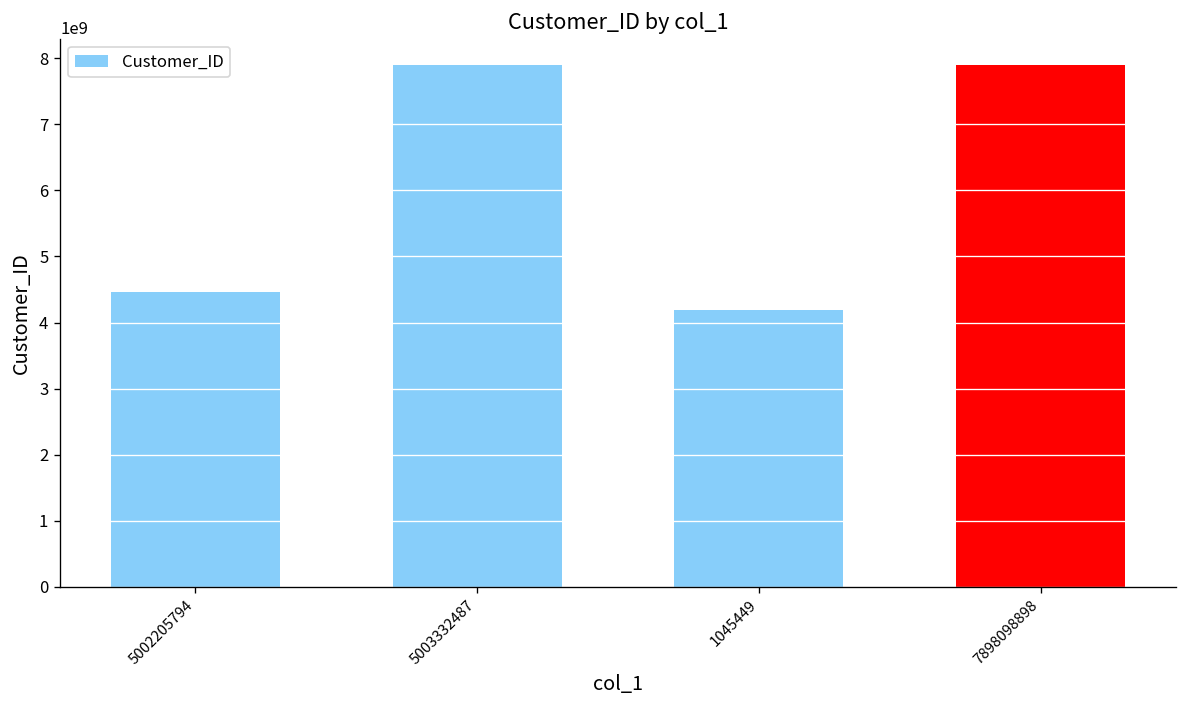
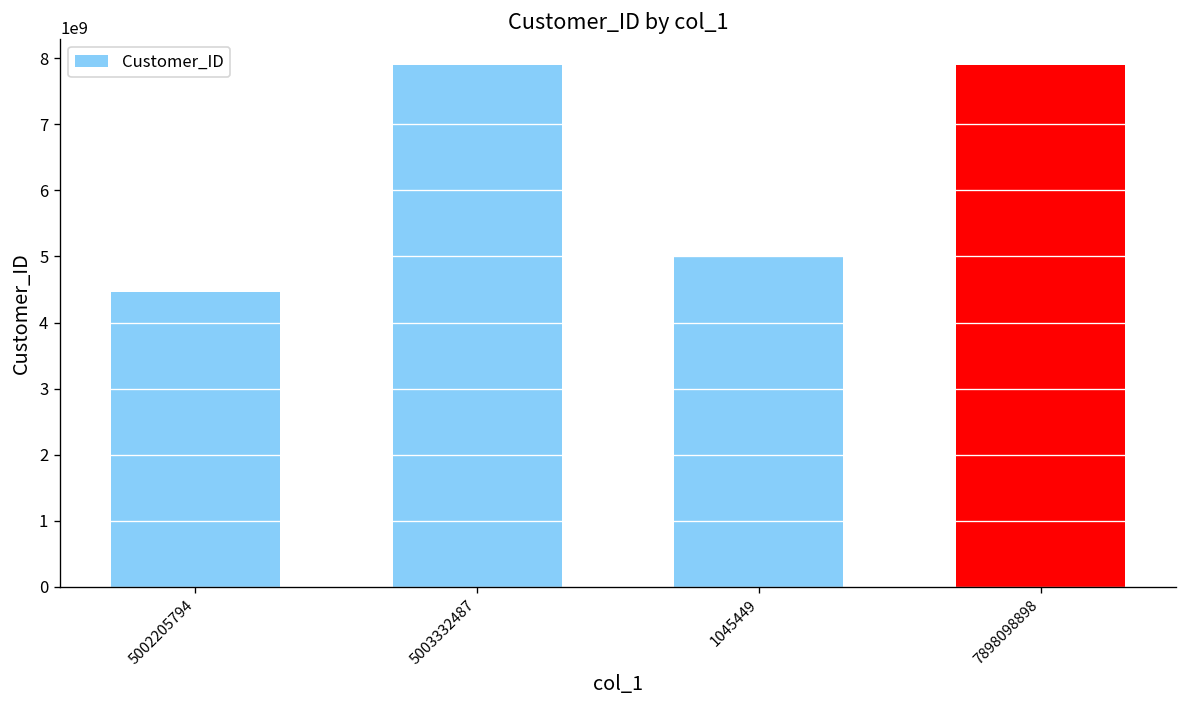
1045449: 4200000000 -> 5000000000
